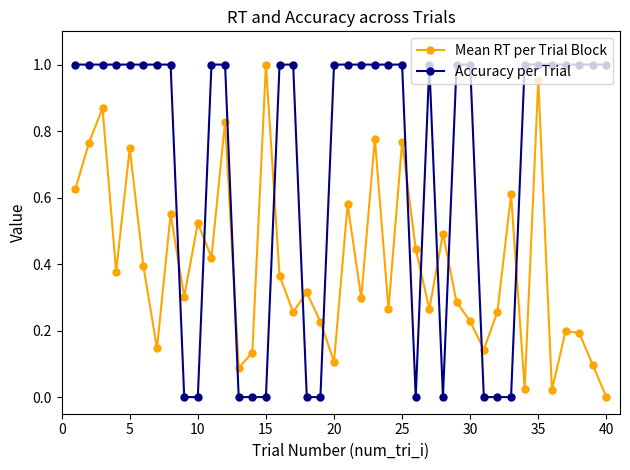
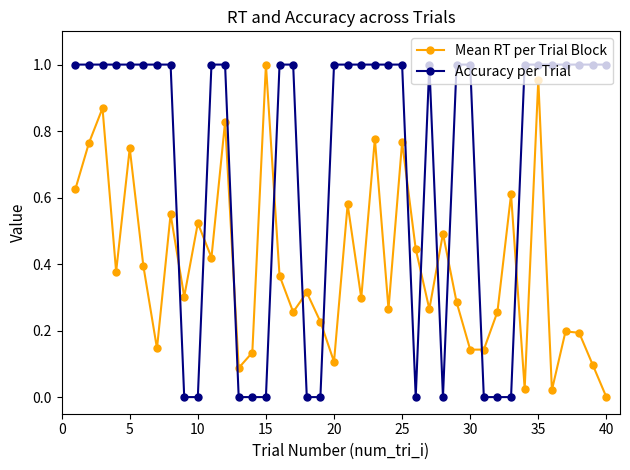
Mean RT per Trial Block, 30: 0.23 -> 0.14
